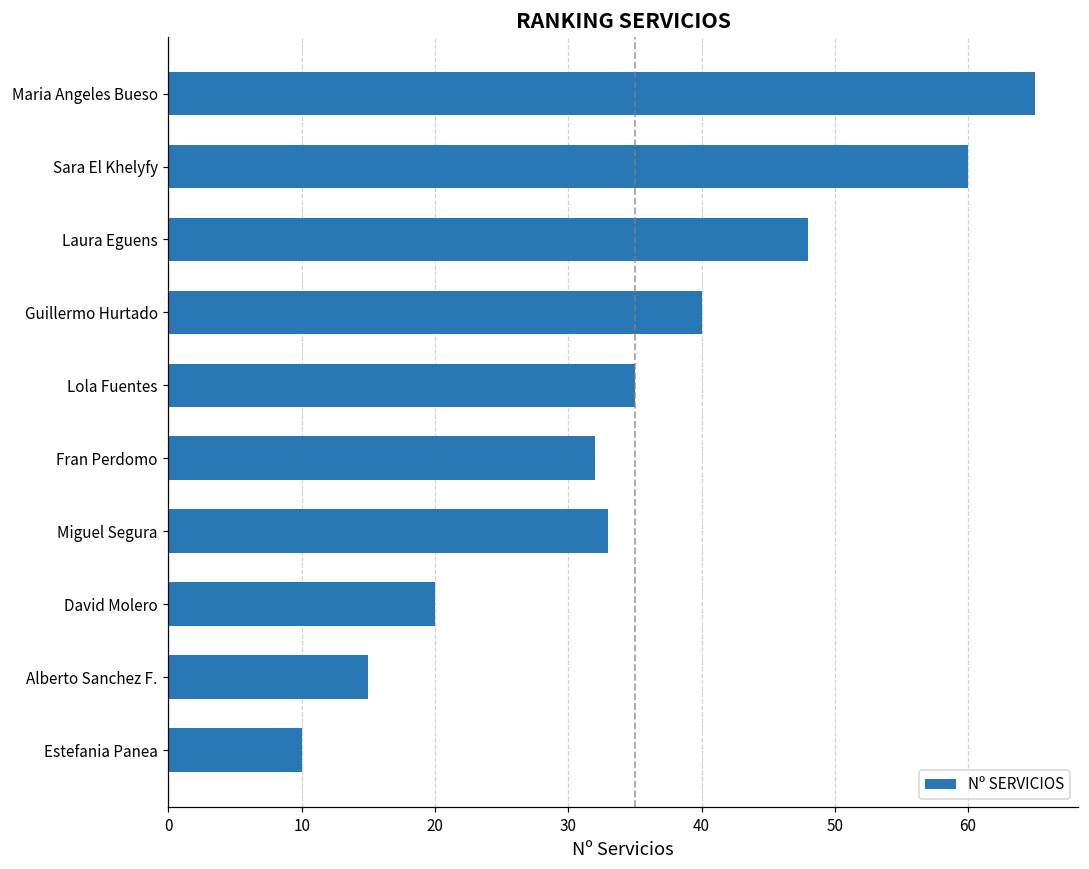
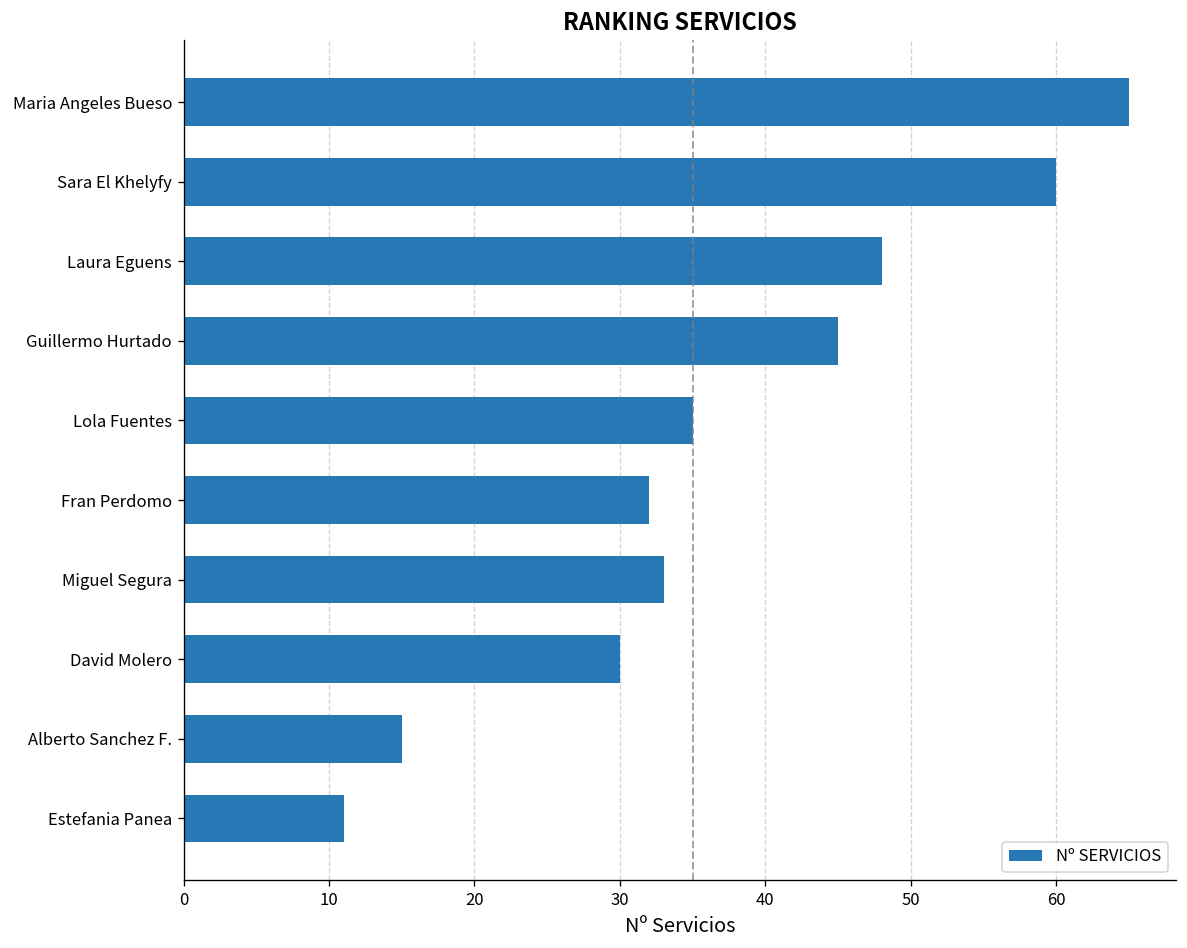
Guillermo Hurtado: 40 -> 45
David Molero: 20 -> 30
Estefania Panea: 10 -> 11
